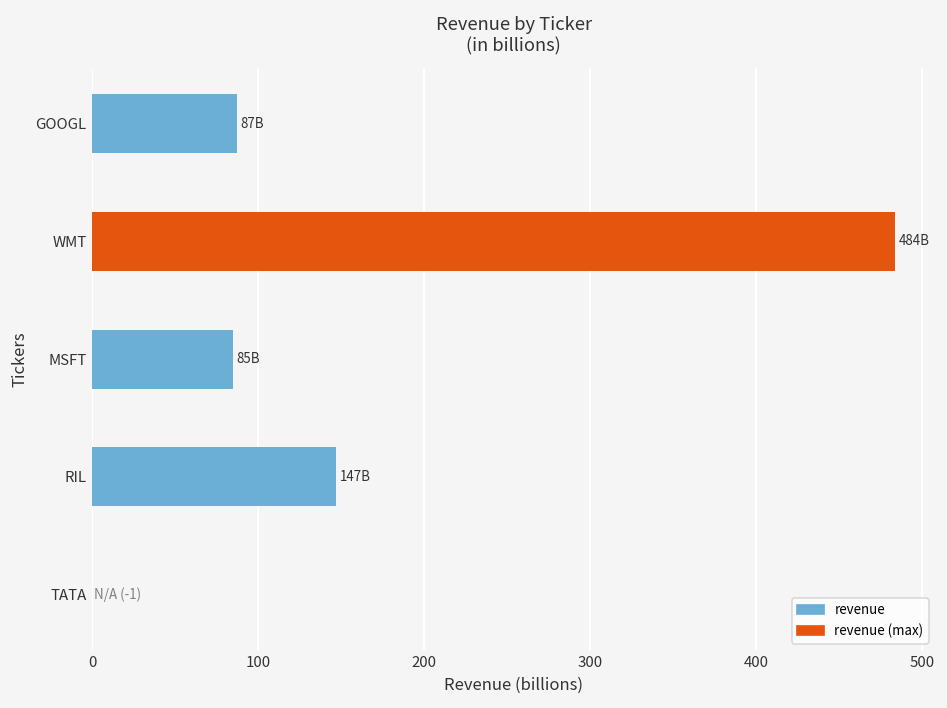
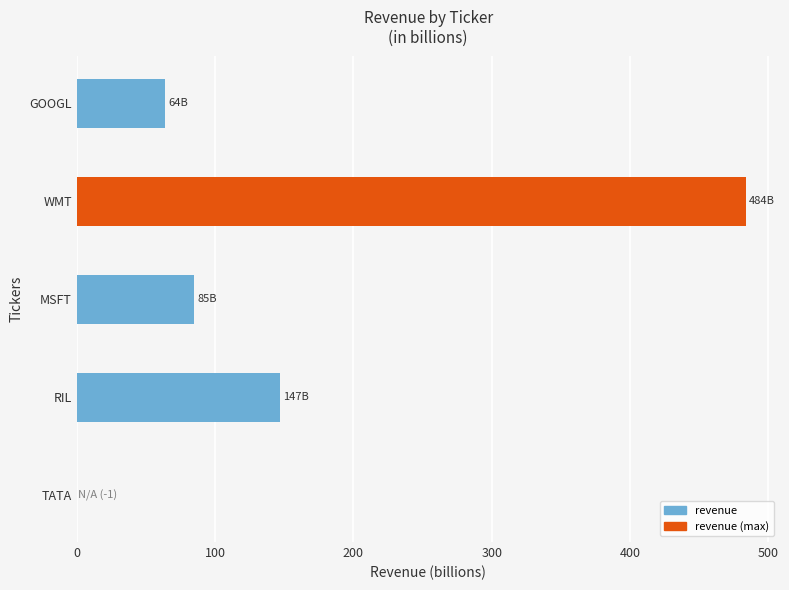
GOOGL: 87B -> 64B
